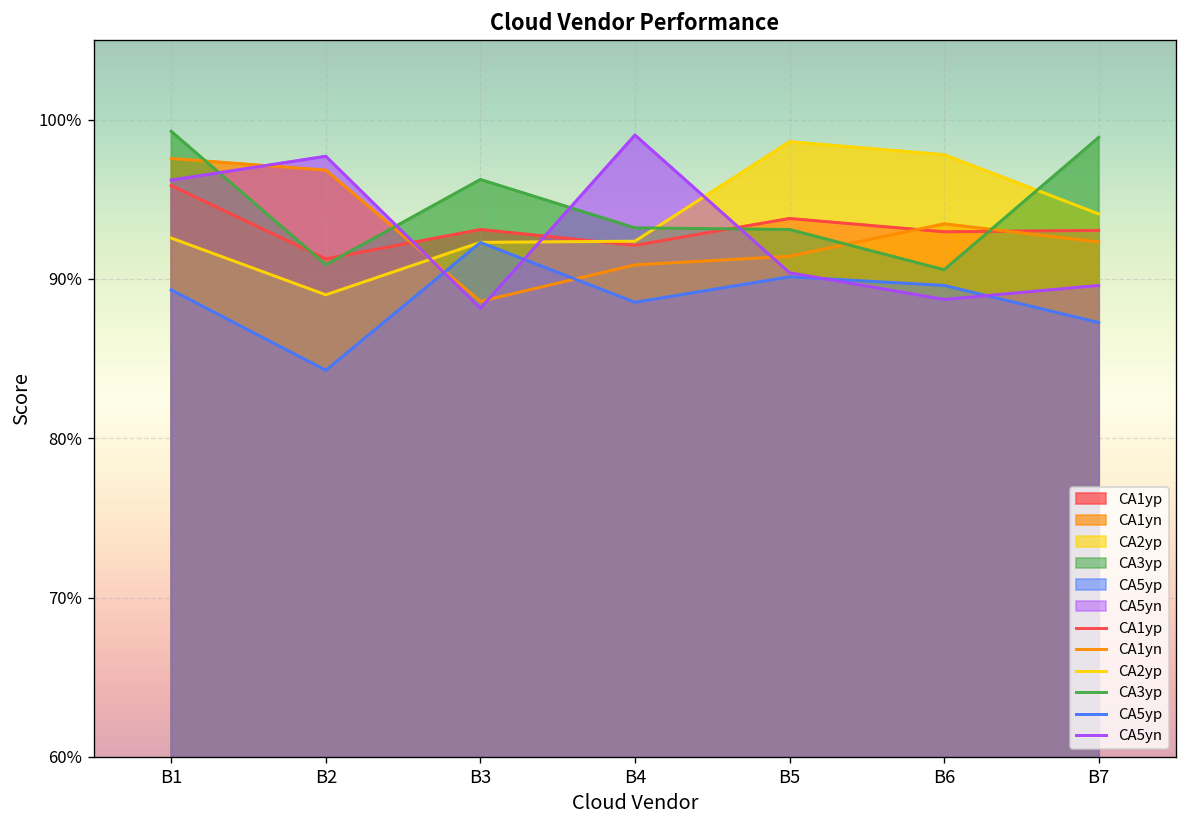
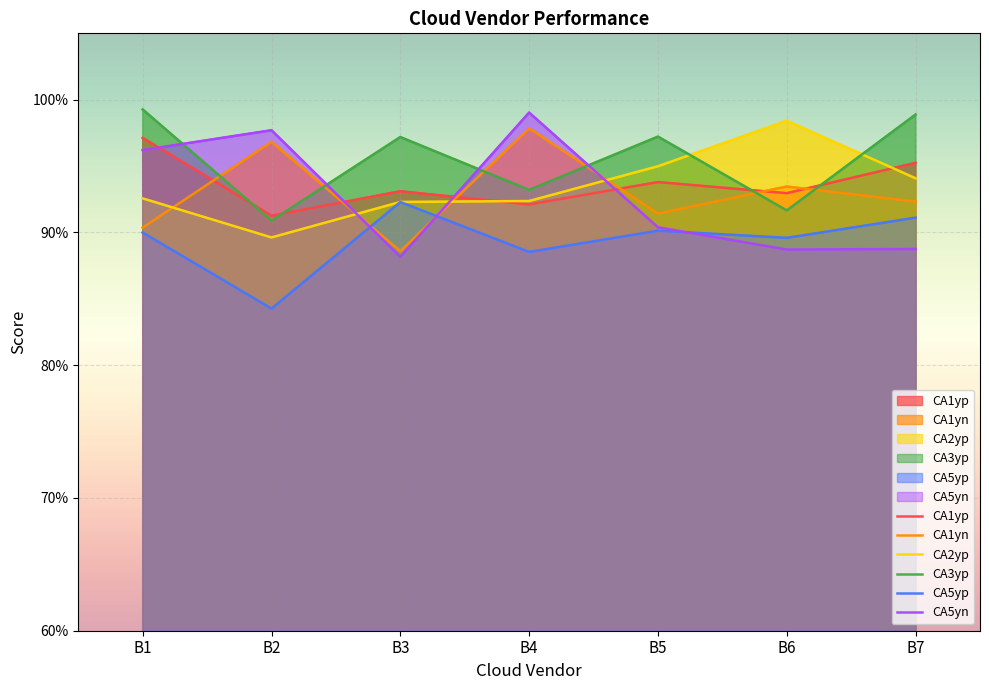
CA1yp, B1: 95.9% -> 97.1%
CA1yn, B1: 97.6% -> 90.4%
CA5yp, B1: 89.3% -> 90.0%
CA2yp, B2: 89.0% -> 89.6%
CA3yp, B3: 96.2% -> 97.2%
CA1yn, B4: 90.9% -> 97.8%
CA2yp, B5: 98.6% -> 95.0%
CA3yp, B5: 93.1% -> 97.2%
CA2yp, B6: 97.8% -> 98.4%
CA3yp, B6: 90.6% -> 91.7%
CA1yp, B7: 93.1% -> 95.2%
CA5yp, B7: 87.3% -> 91.1%
CA5yn, B7: 89.6% -> 88.8%
